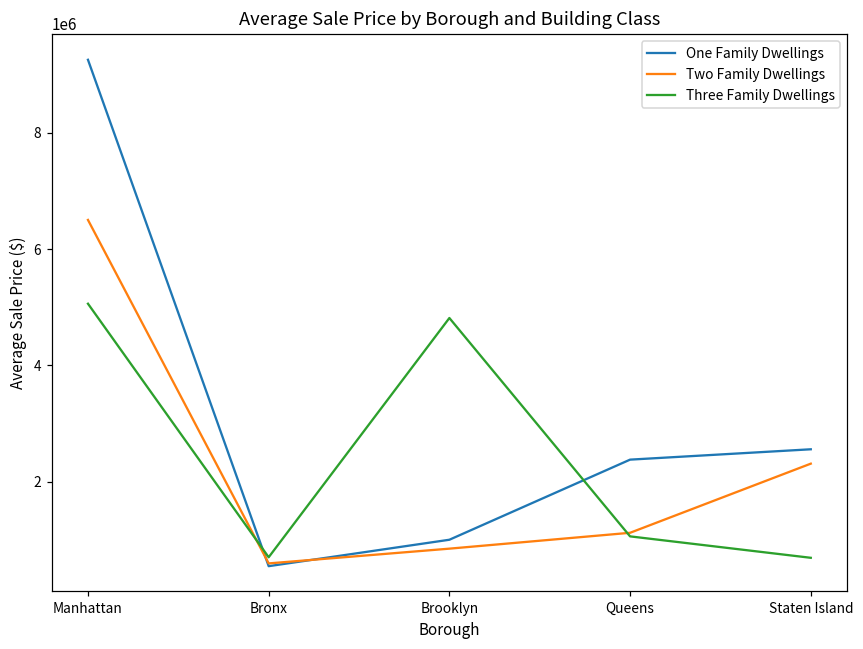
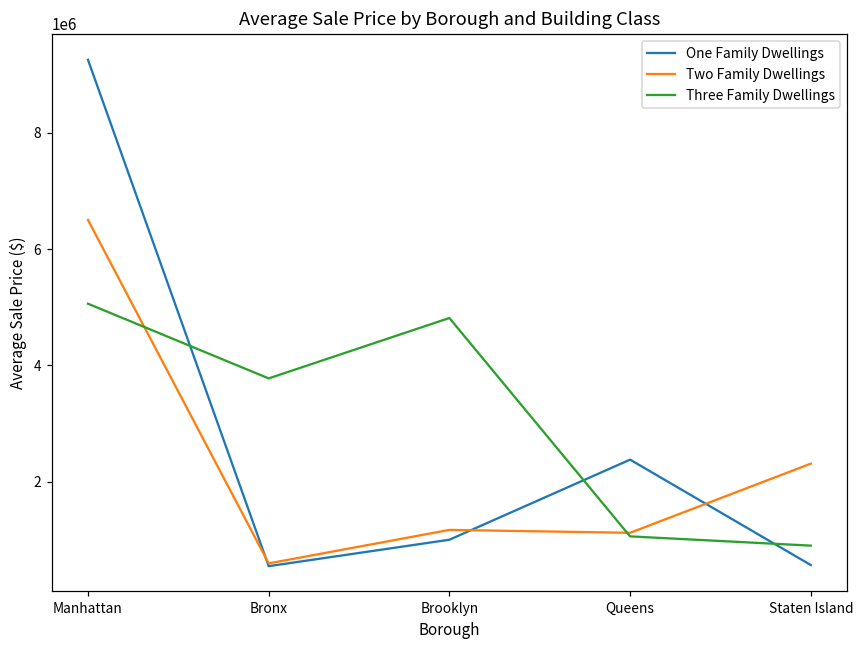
Three Family Dwellings, Bronx: 700000 -> 3800000
Two Family Dwellings, Brooklyn: 900000 -> 1200000
One Family Dwellings, Staten Island: 2600000 -> 600000
Three Family Dwellings, Staten Island: 700000 -> 900000
